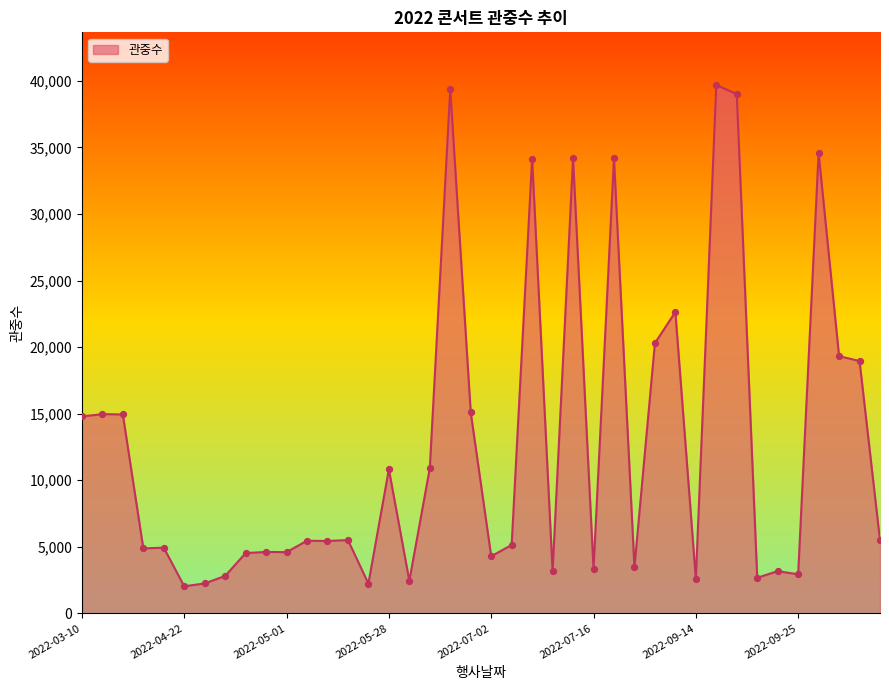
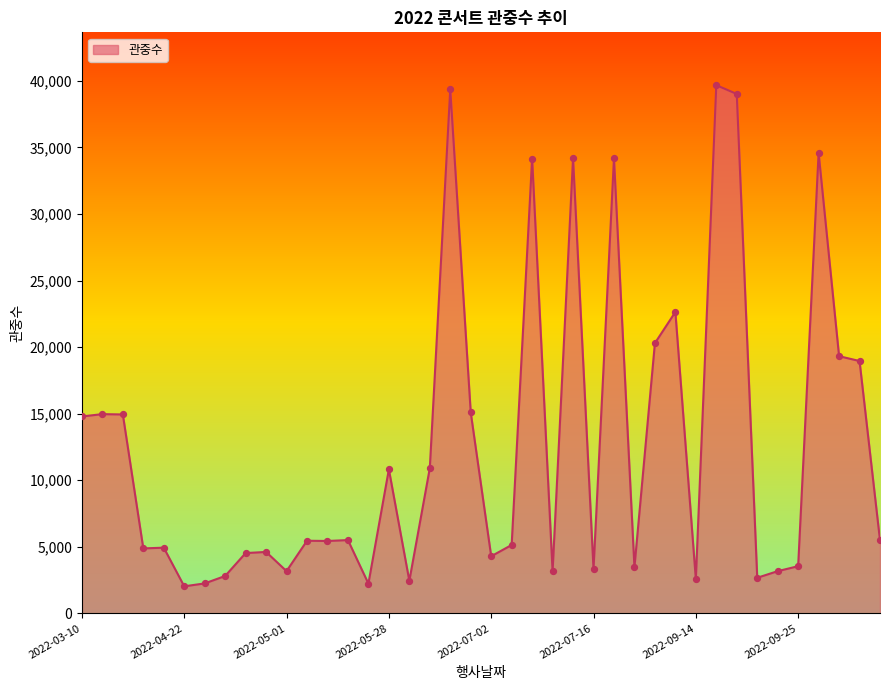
2022-05-01: 4,600 -> 3,200
2022-09-25: 2,900 -> 3,500
